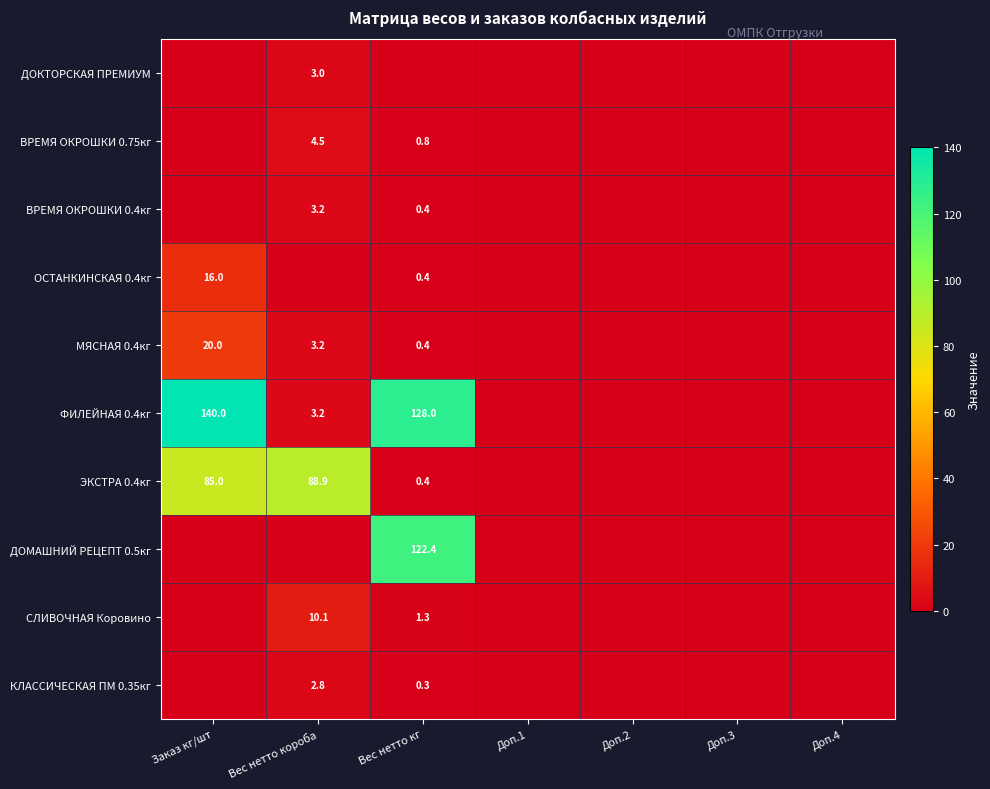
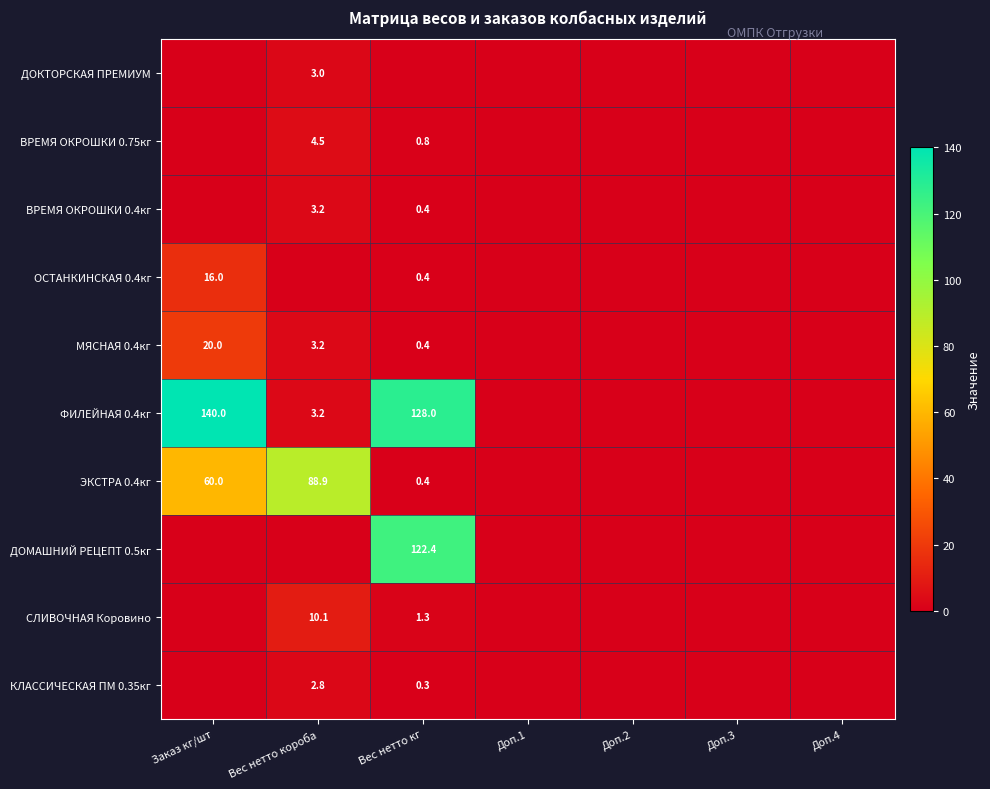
ЭКСТРА 0.4кг, Заказ кг/шт: 85.0 -> 60.0
